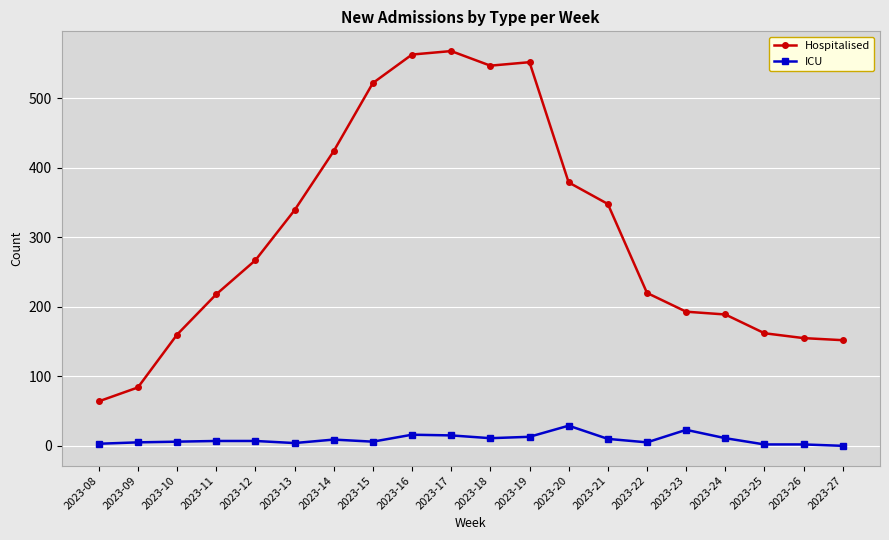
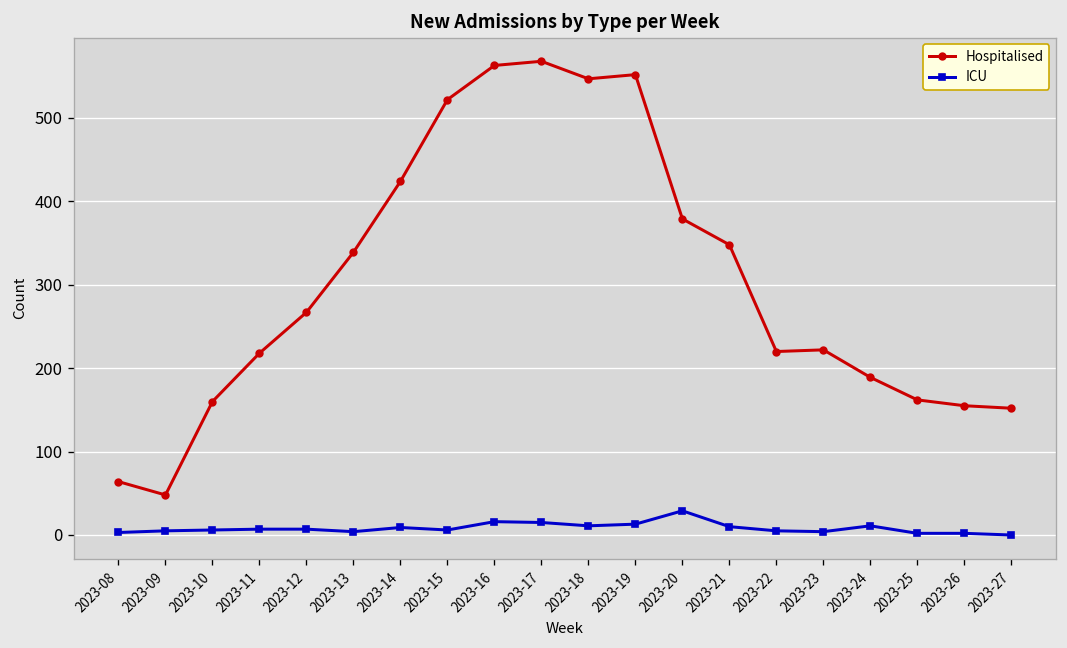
Hospitalised, 2023-09: 80 -> 50
Hospitalised, 2023-23: 190 -> 220
ICU, 2023-23: 20 -> 0
